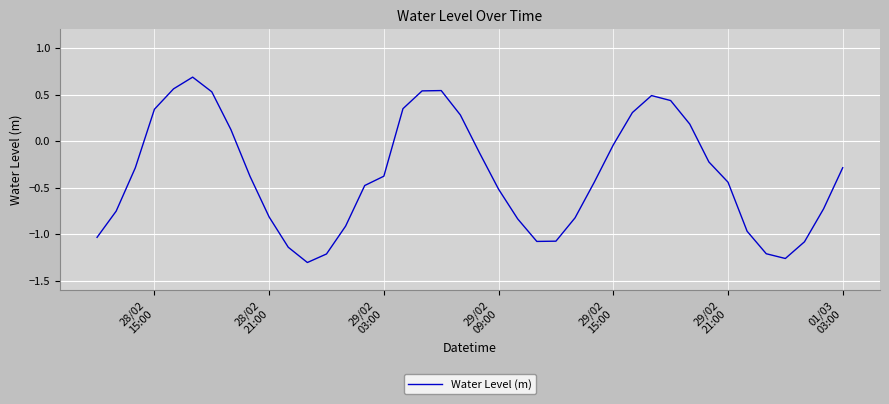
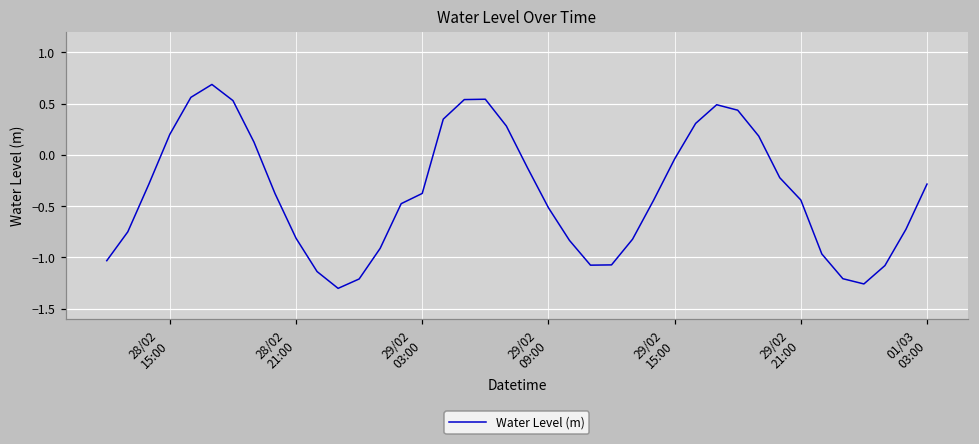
28/02 15:00: 0.3 -> 0.2
